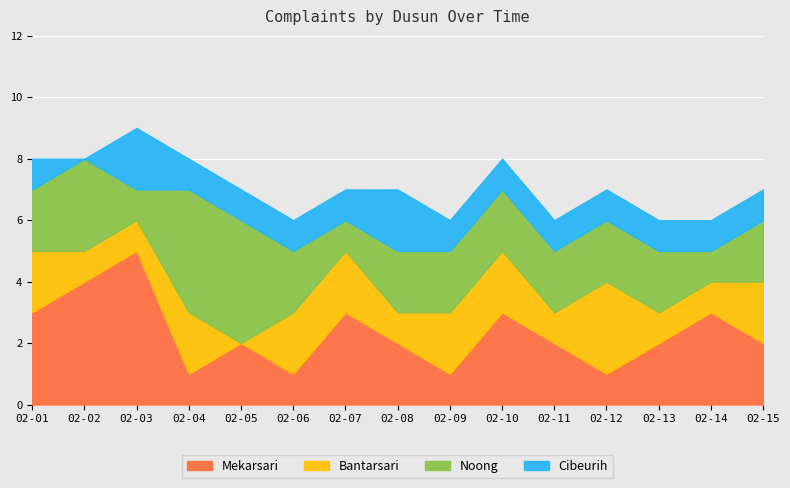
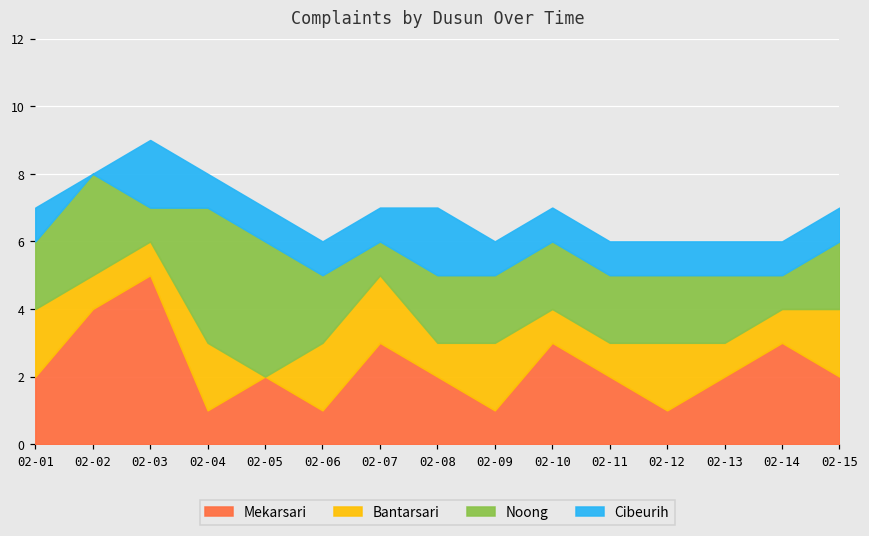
Mekarsari, 02-01: 3 -> 2
Bantarsari, 02-10: 2 -> 1
Bantarsari, 02-12: 3 -> 2
